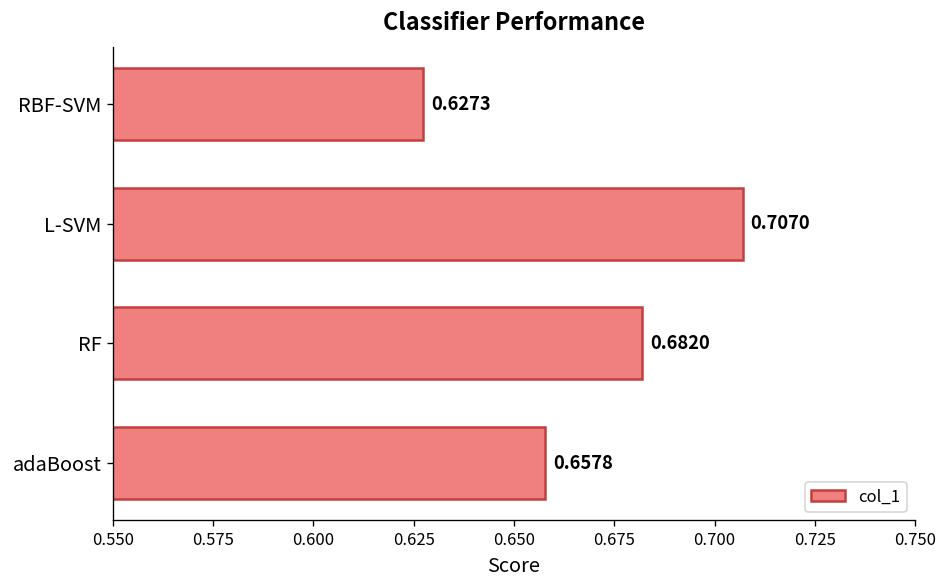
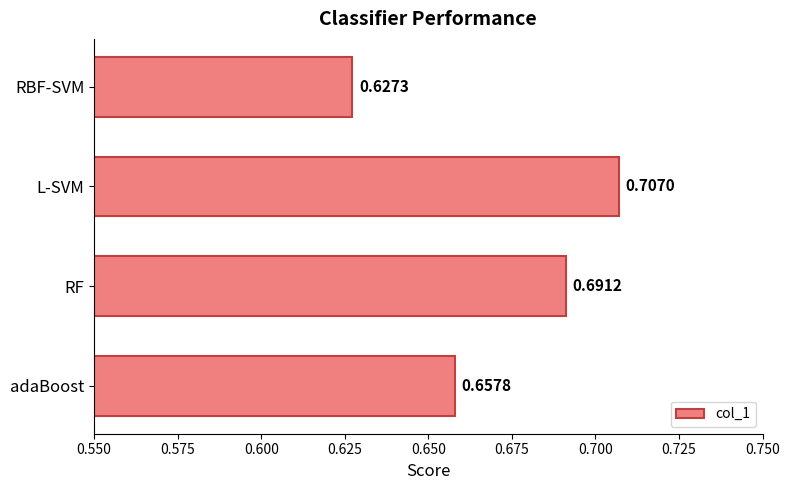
RF: 0.6820 -> 0.6912
